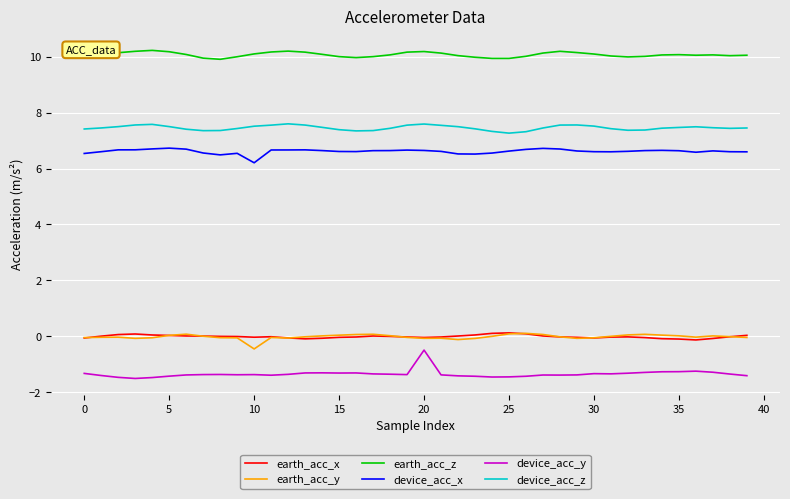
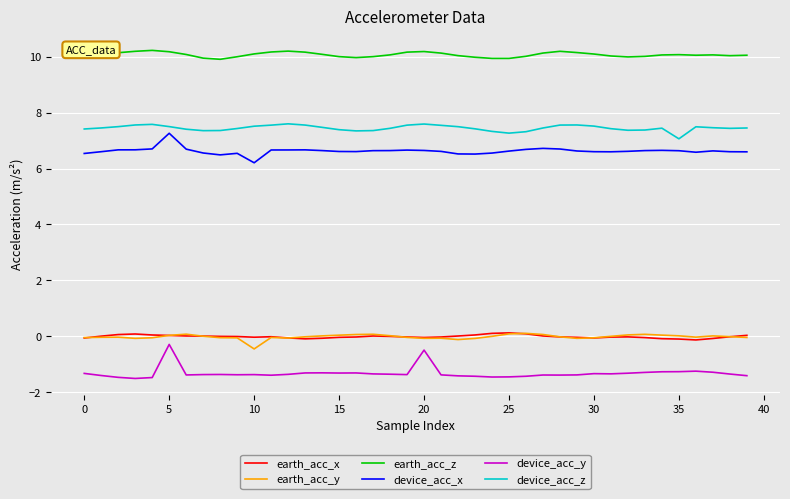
device_acc_x, 5: 6.7 -> 7.3
device_acc_y, 5: -1.4 -> -0.3
device_acc_z, 35: 7.5 -> 7.1
